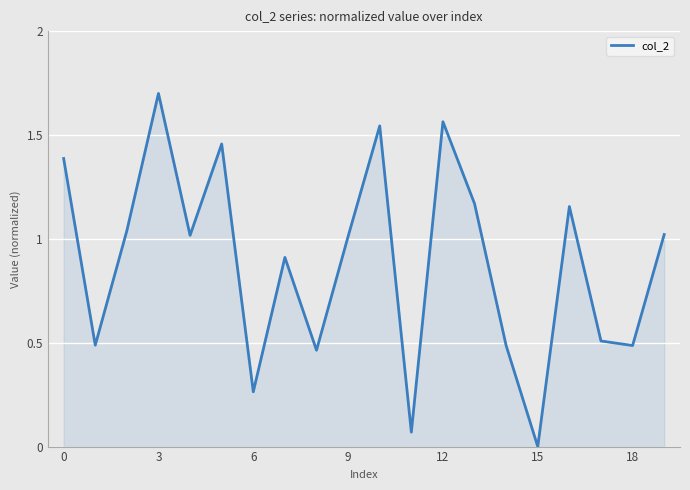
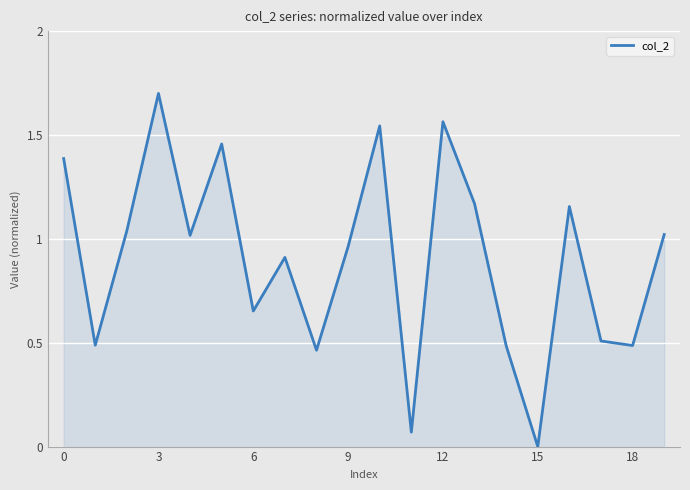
6: 0.26 -> 0.65
9: 1.01 -> 0.96
